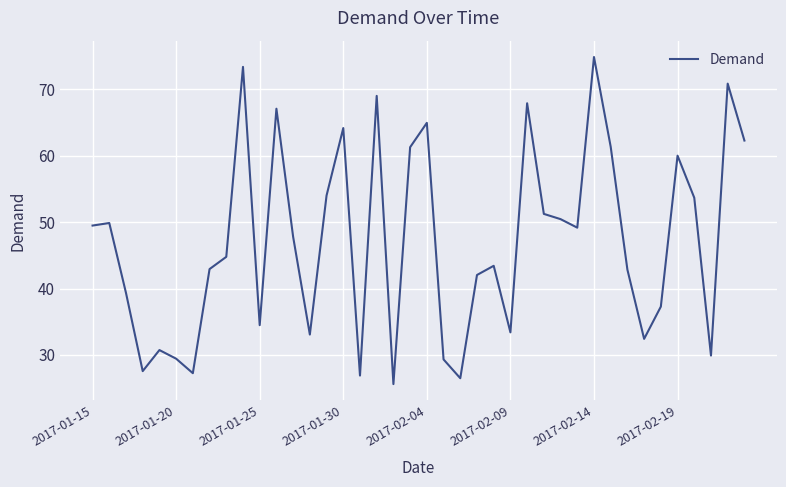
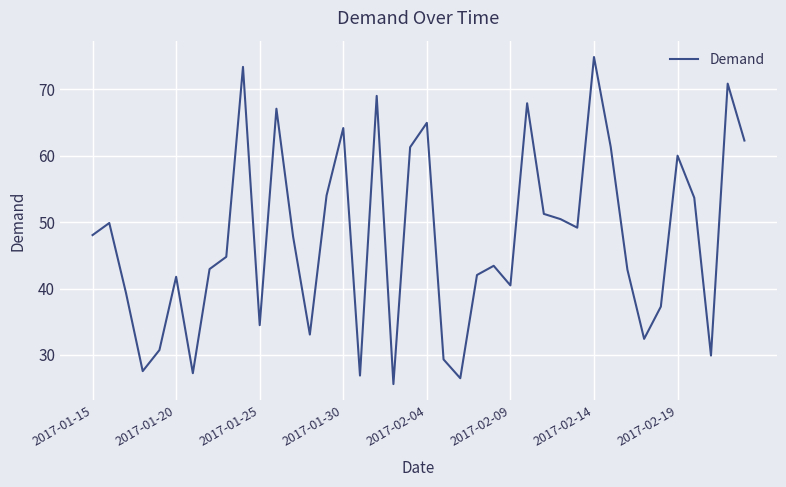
2017-01-15: 49 -> 48
2017-01-20: 29 -> 42
2017-02-09: 33 -> 40
